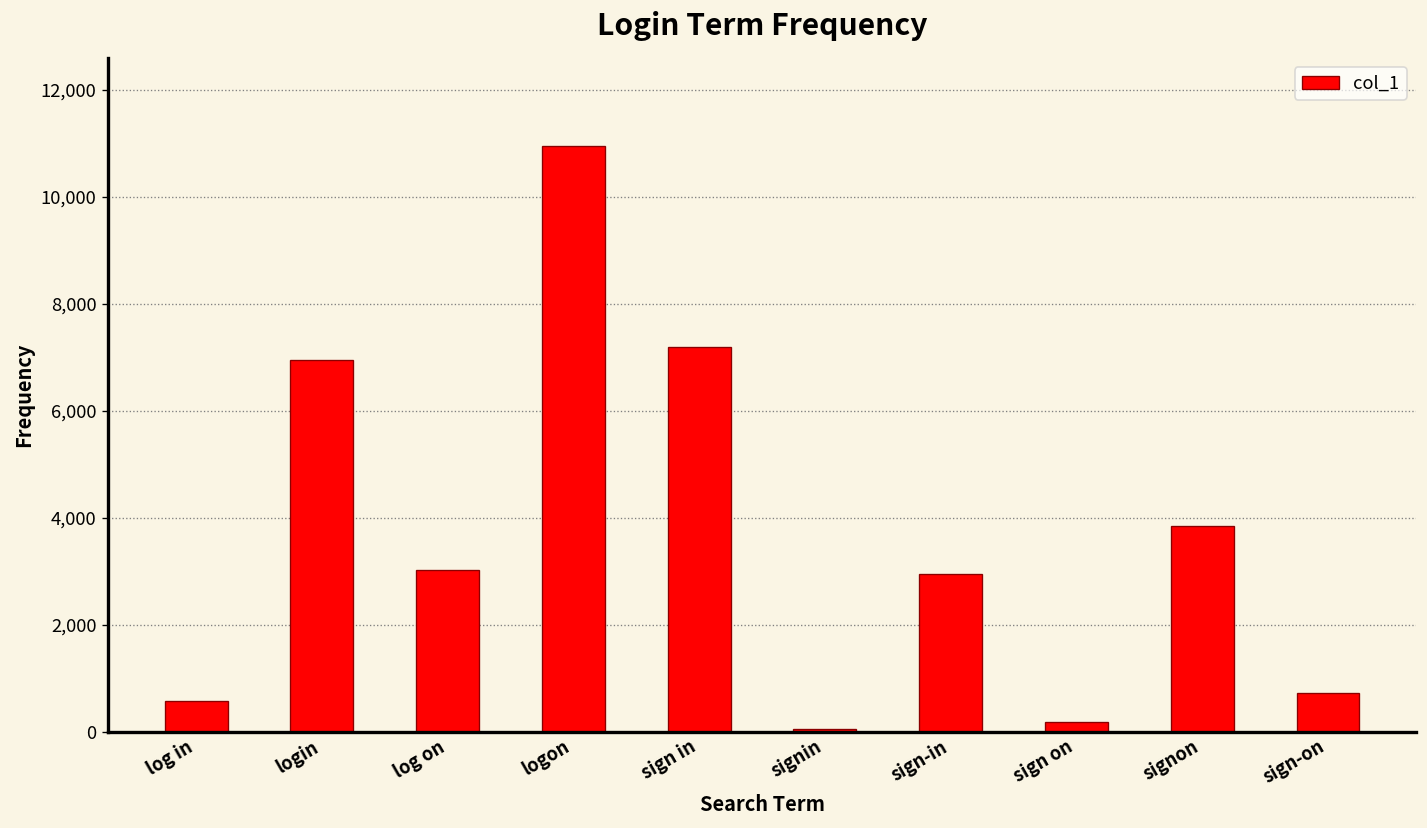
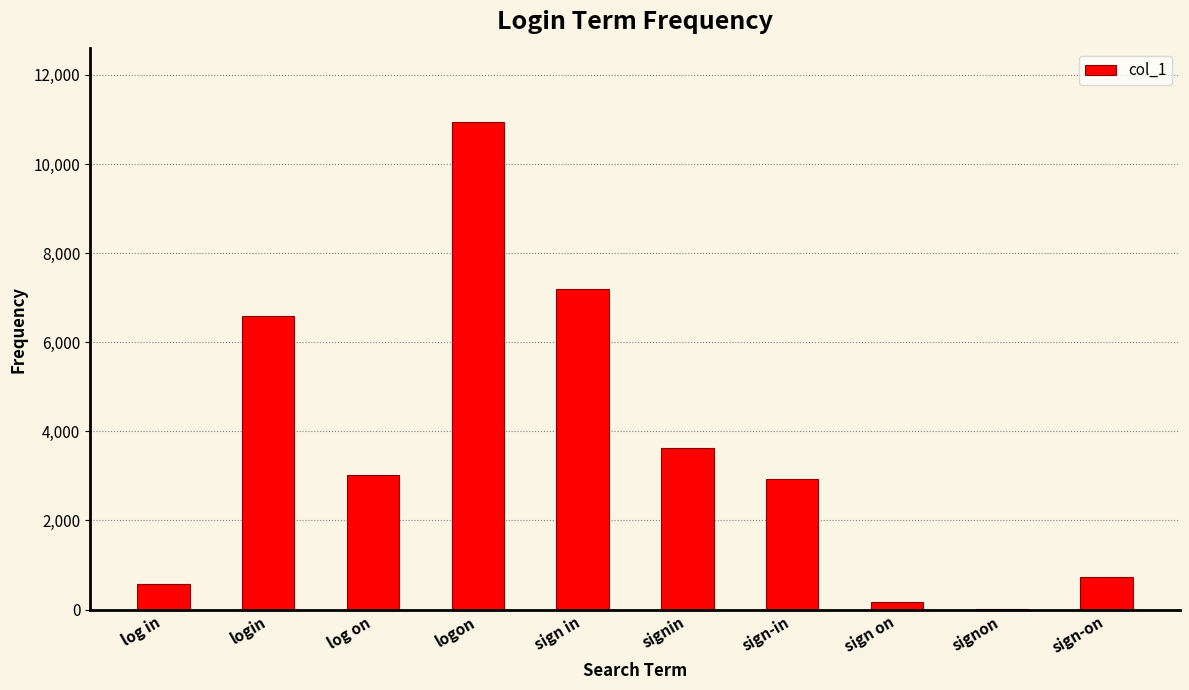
login: 7,000 -> 6,600
signin: 0 -> 3,600
signon: 3,800 -> 0
